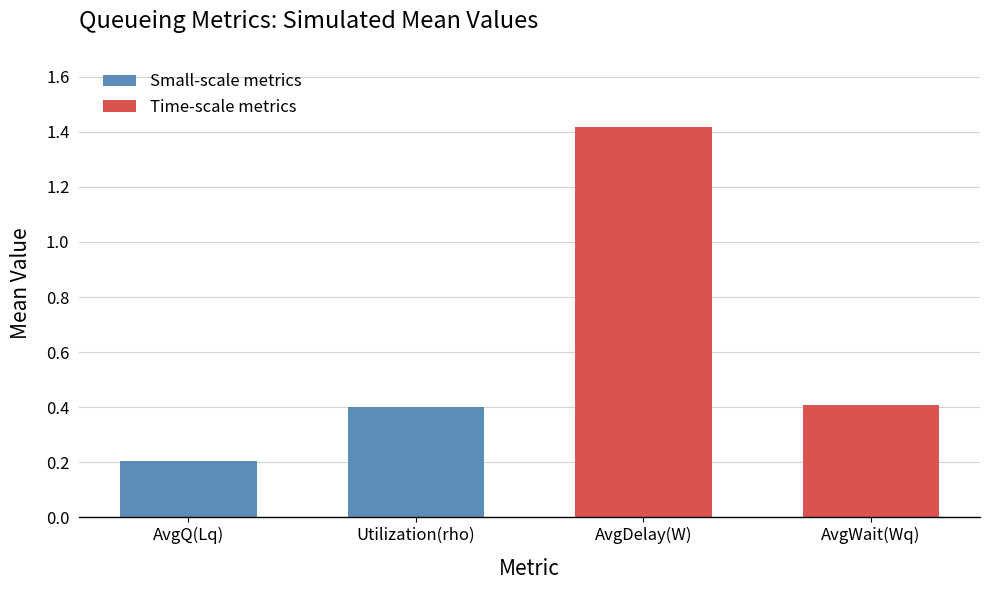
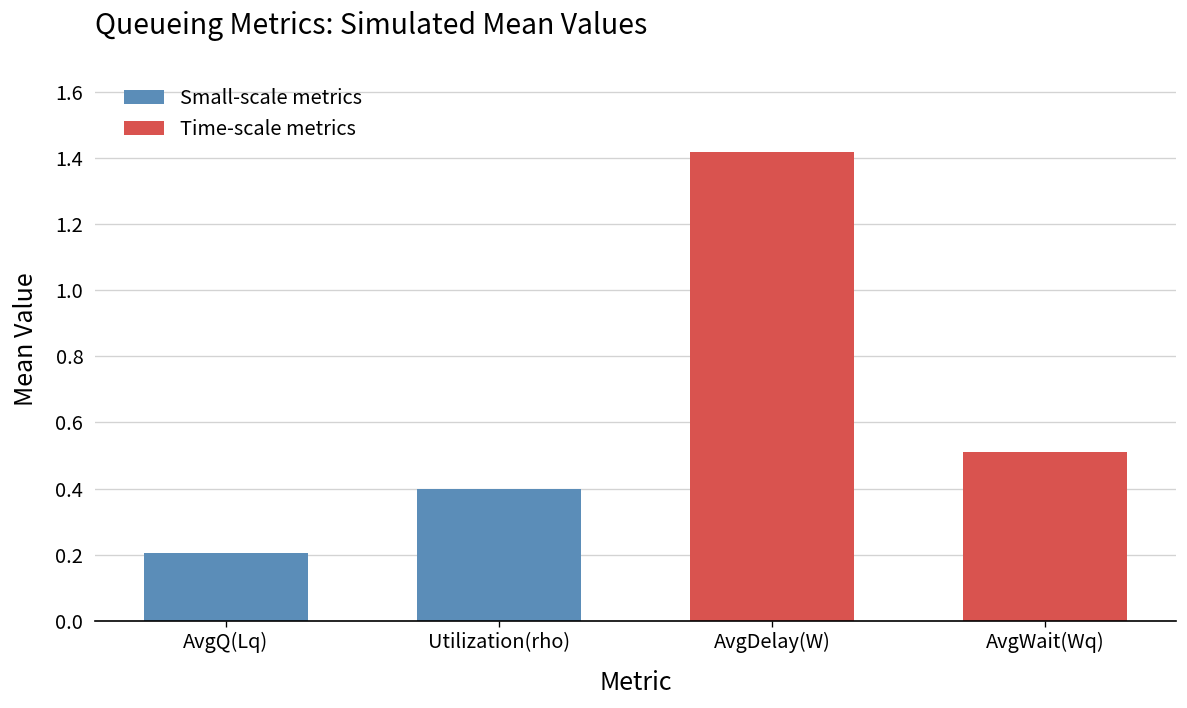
AvgWait(Wq): 0.41 -> 0.51
